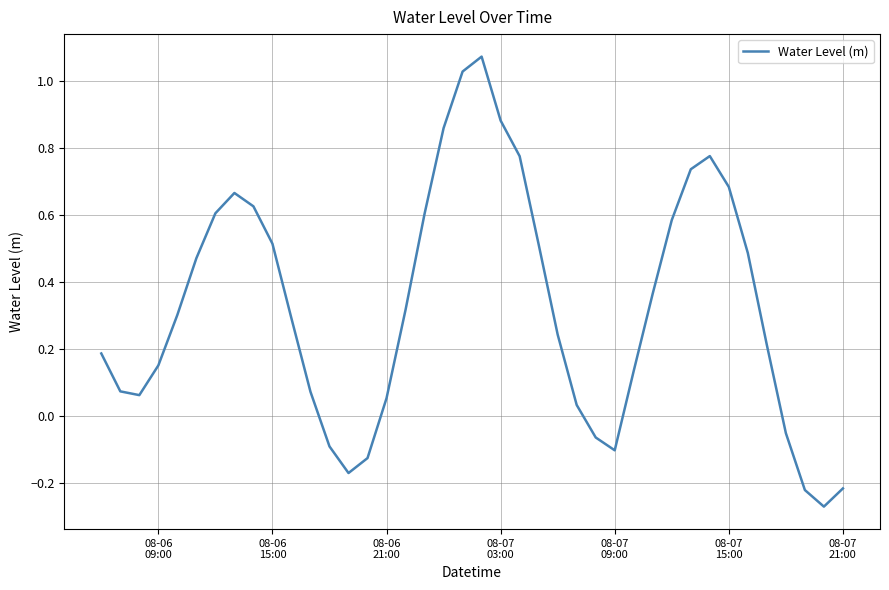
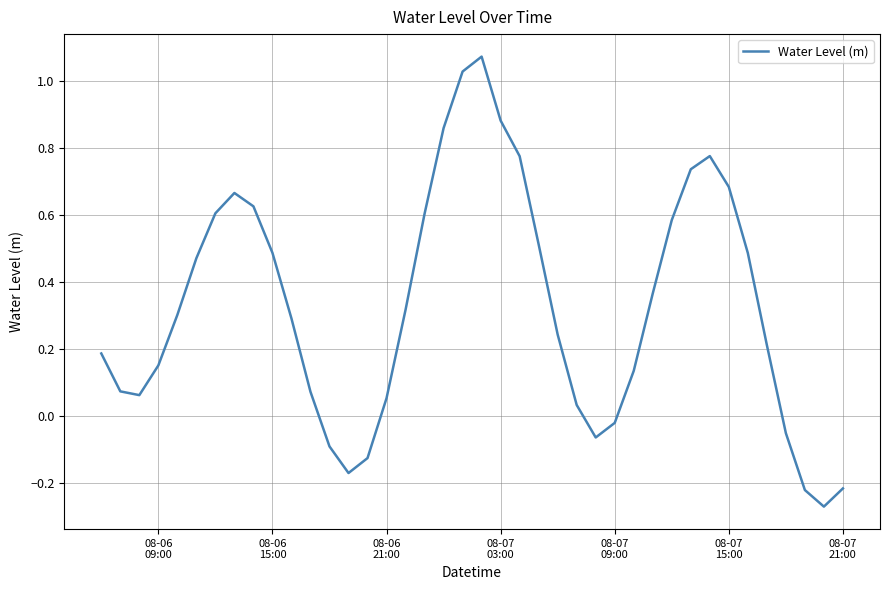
08-06 15:00: 0.51 -> 0.49
08-07 09:00: -0.10 -> -0.02
